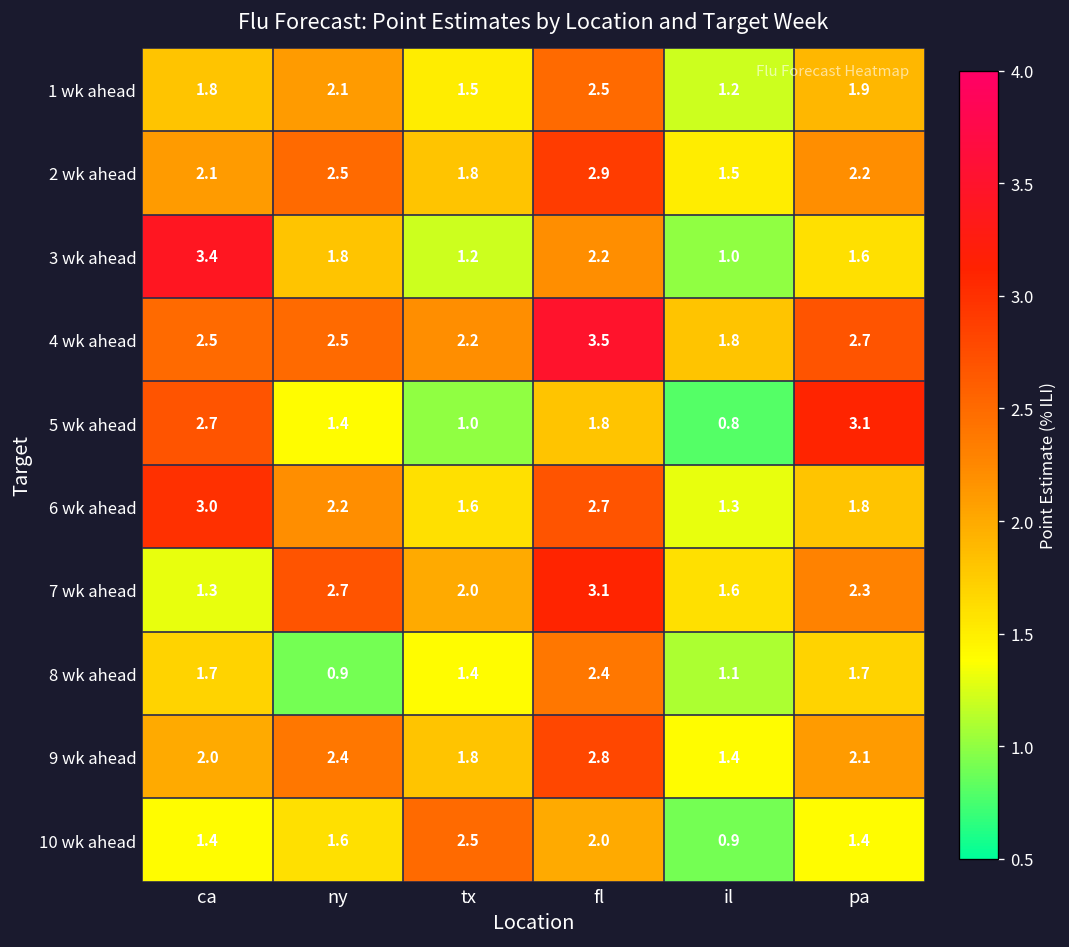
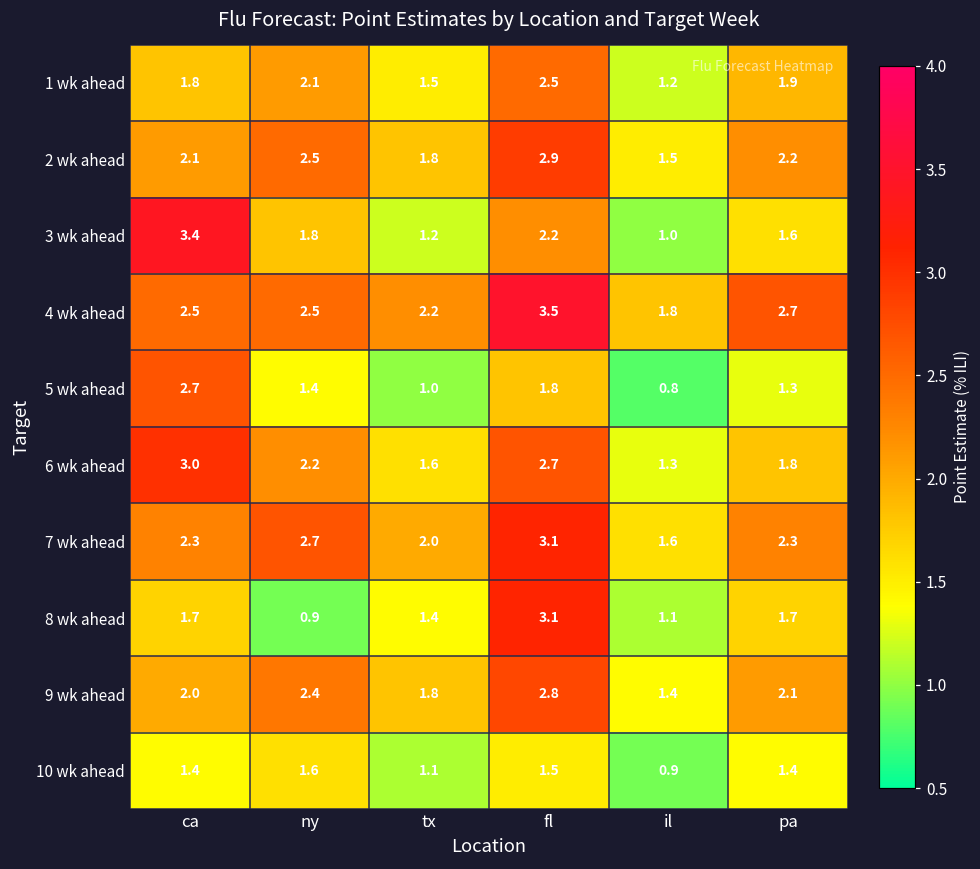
5 wk ahead, pa: 3.1 -> 1.3
7 wk ahead, ca: 1.3 -> 2.3
8 wk ahead, fl: 2.4 -> 3.1
10 wk ahead, tx: 2.5 -> 1.1
10 wk ahead, fl: 2.0 -> 1.5
